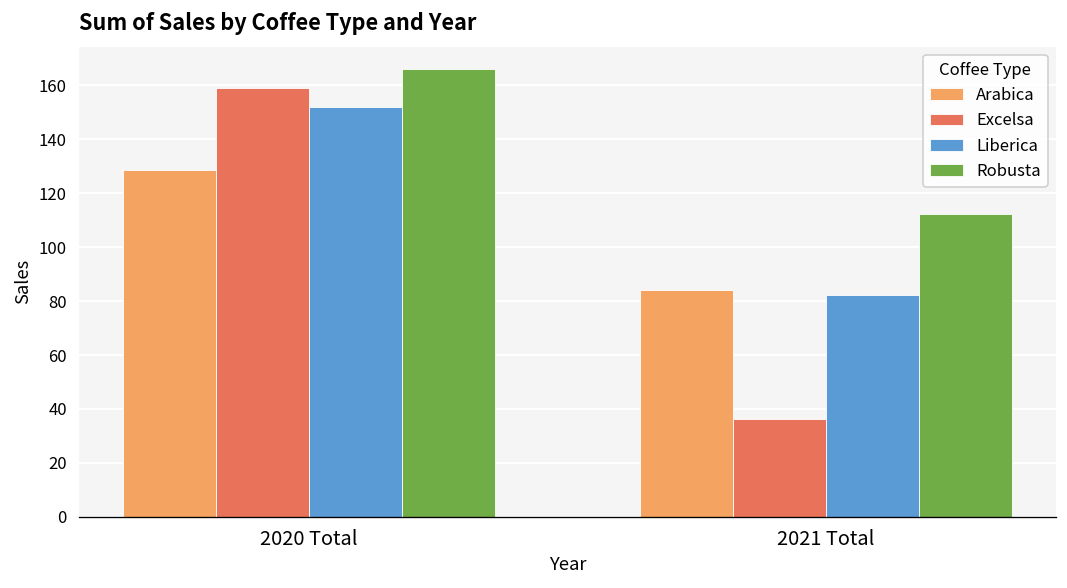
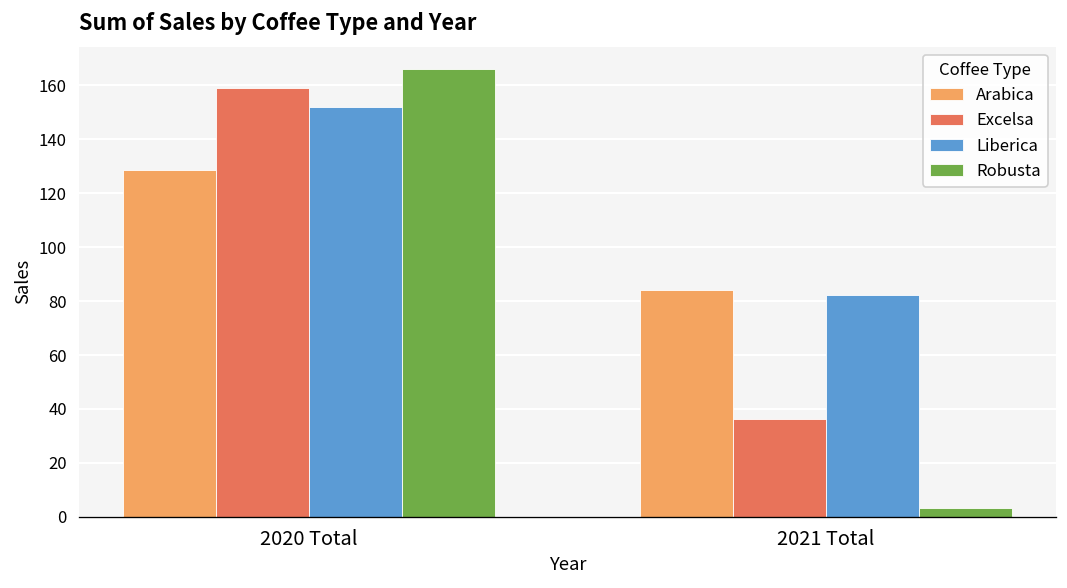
Robusta, 2021 Total: 112 -> 3
